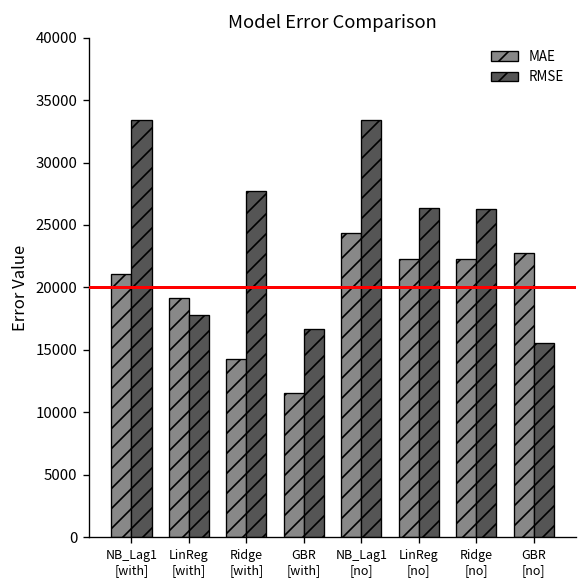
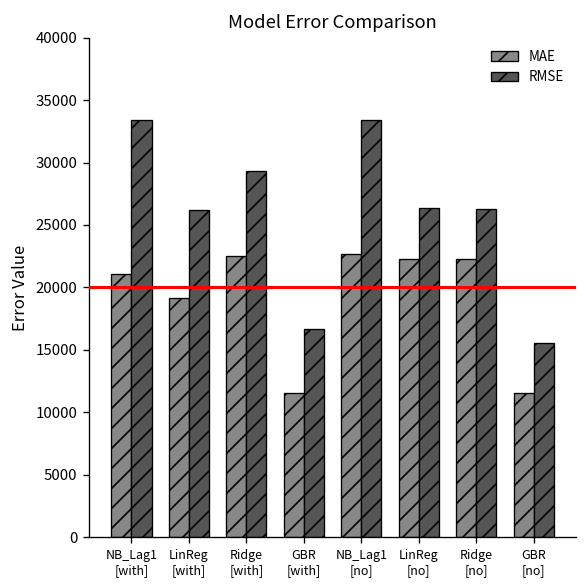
RMSE, LinReg [with]: 17800 -> 26200
MAE, Ridge [with]: 14200 -> 22500
RMSE, Ridge [with]: 27700 -> 29300
MAE, NB_Lag1 [no]: 24400 -> 22700
MAE, GBR [no]: 22800 -> 11600
